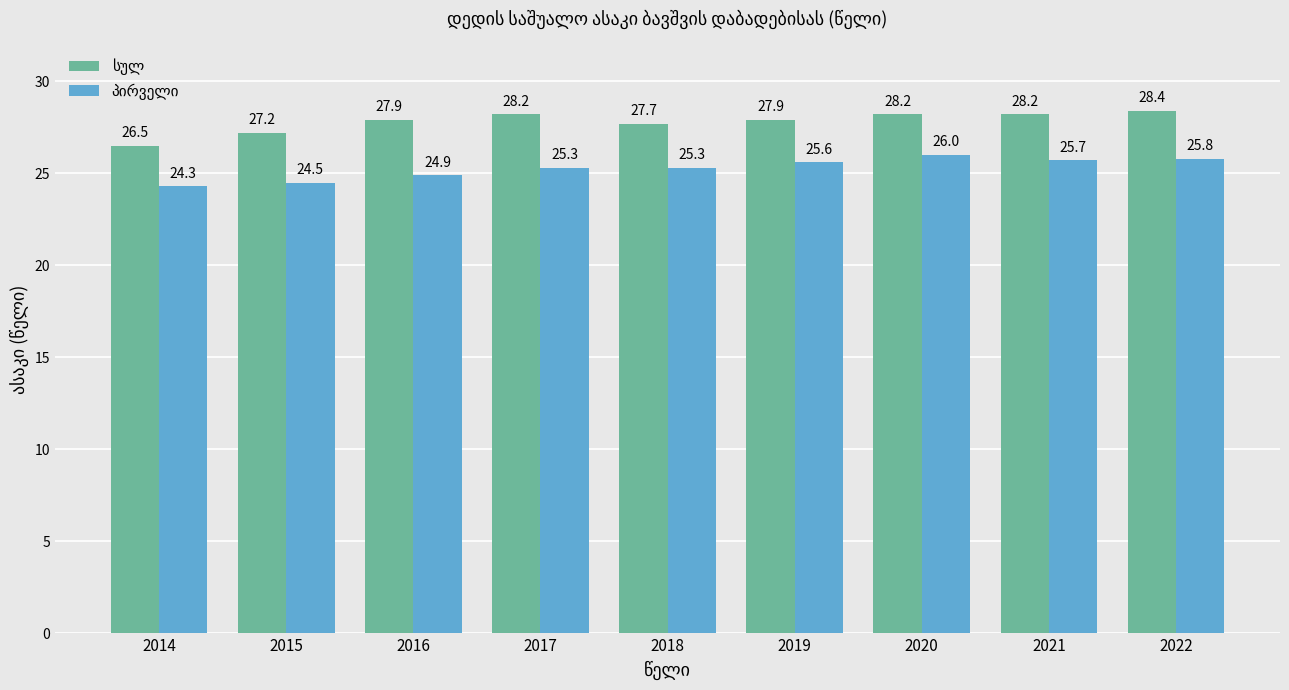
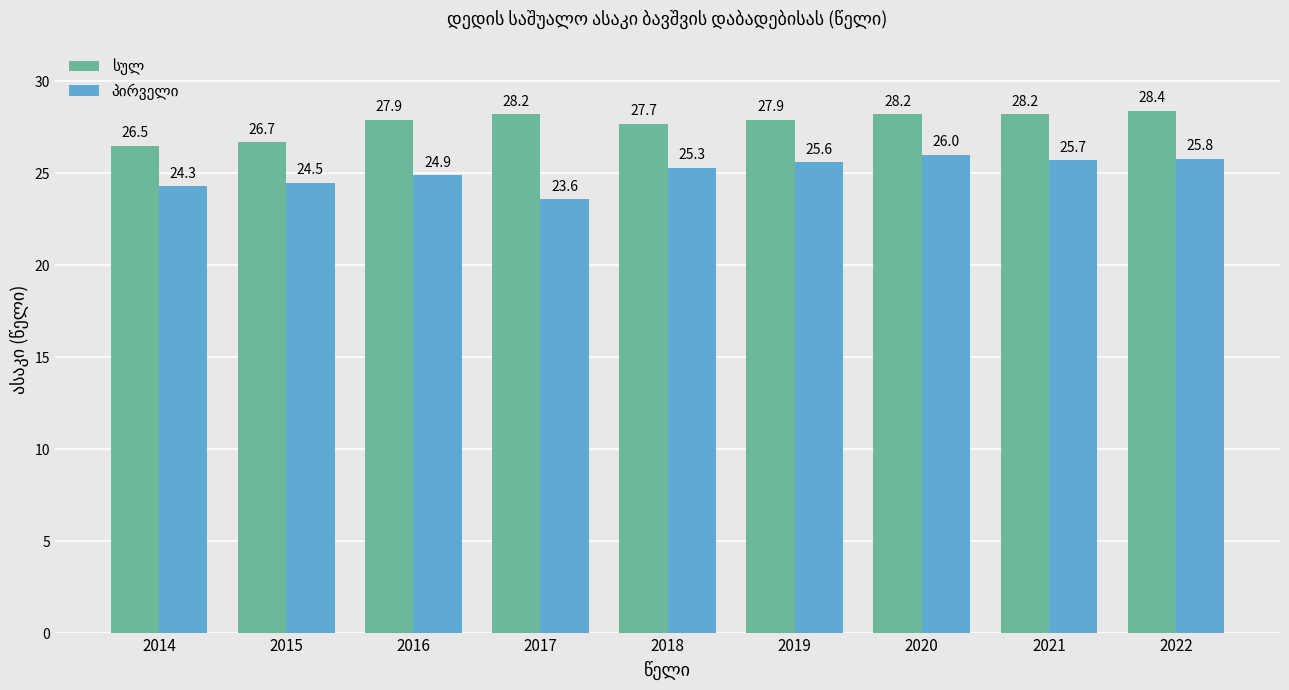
სულ, 2015: 27.2 -> 26.7
პირველი, 2017: 25.3 -> 23.6
